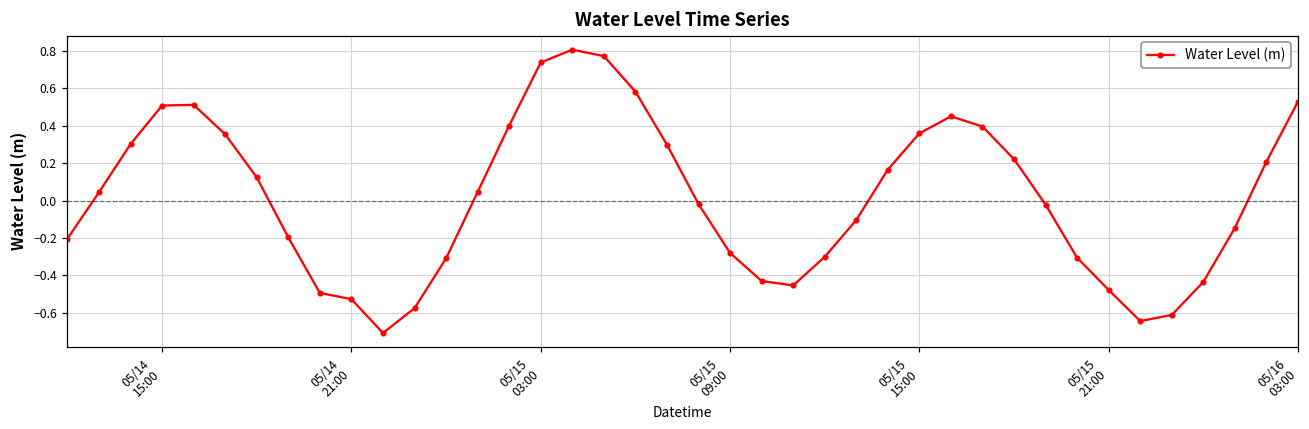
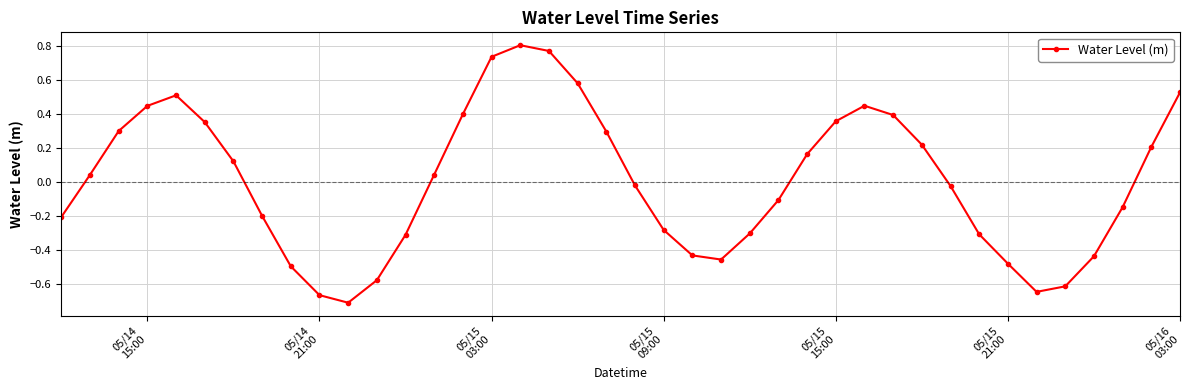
05/14 15:00: 0.51 -> 0.45
05/14 21:00: -0.53 -> -0.66
